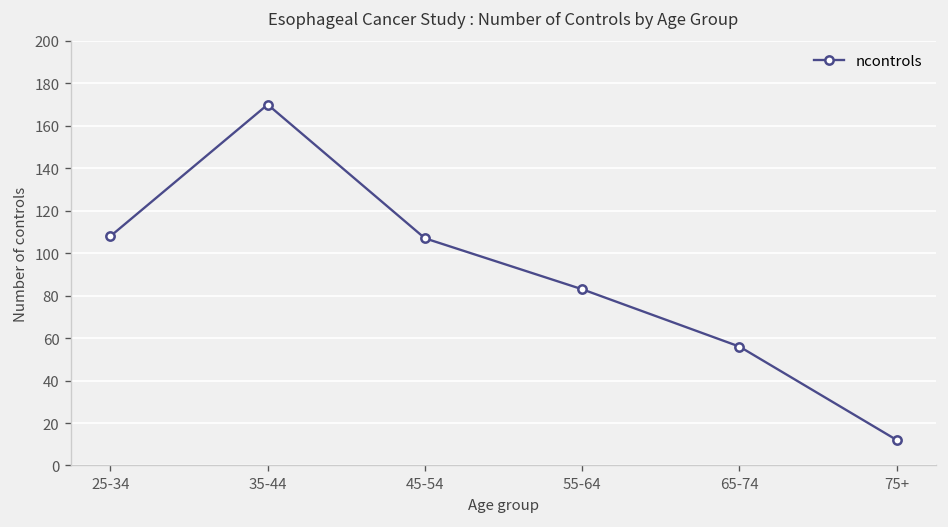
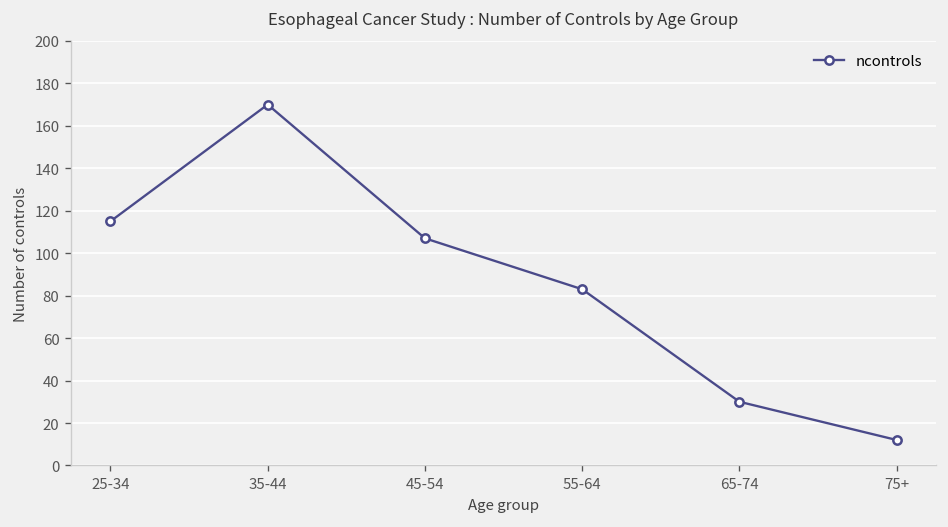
25-34: 108 -> 115
65-74: 56 -> 30
